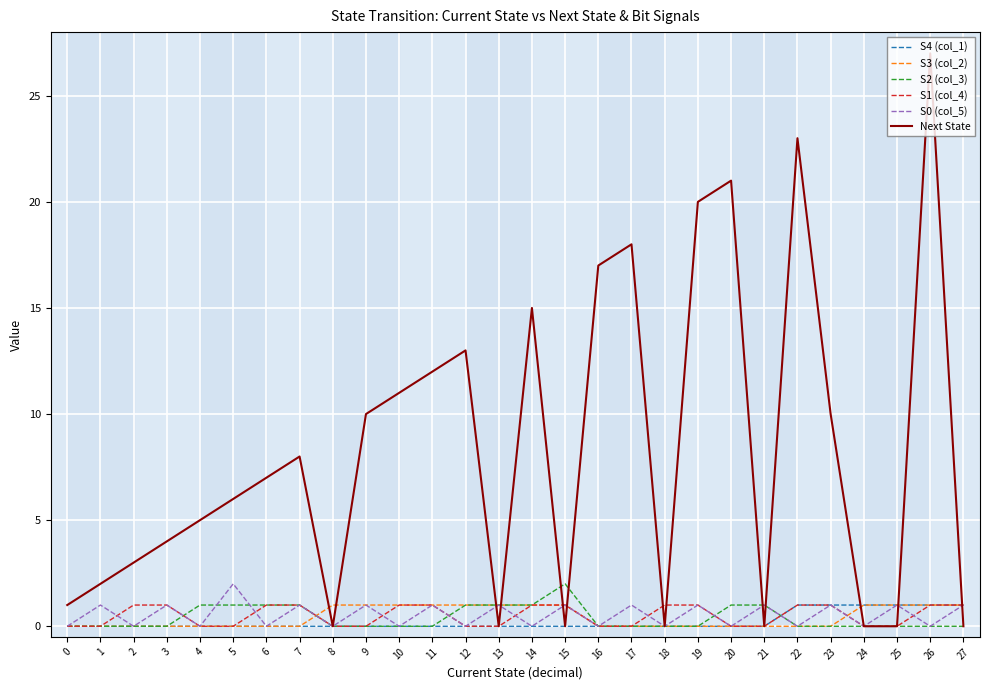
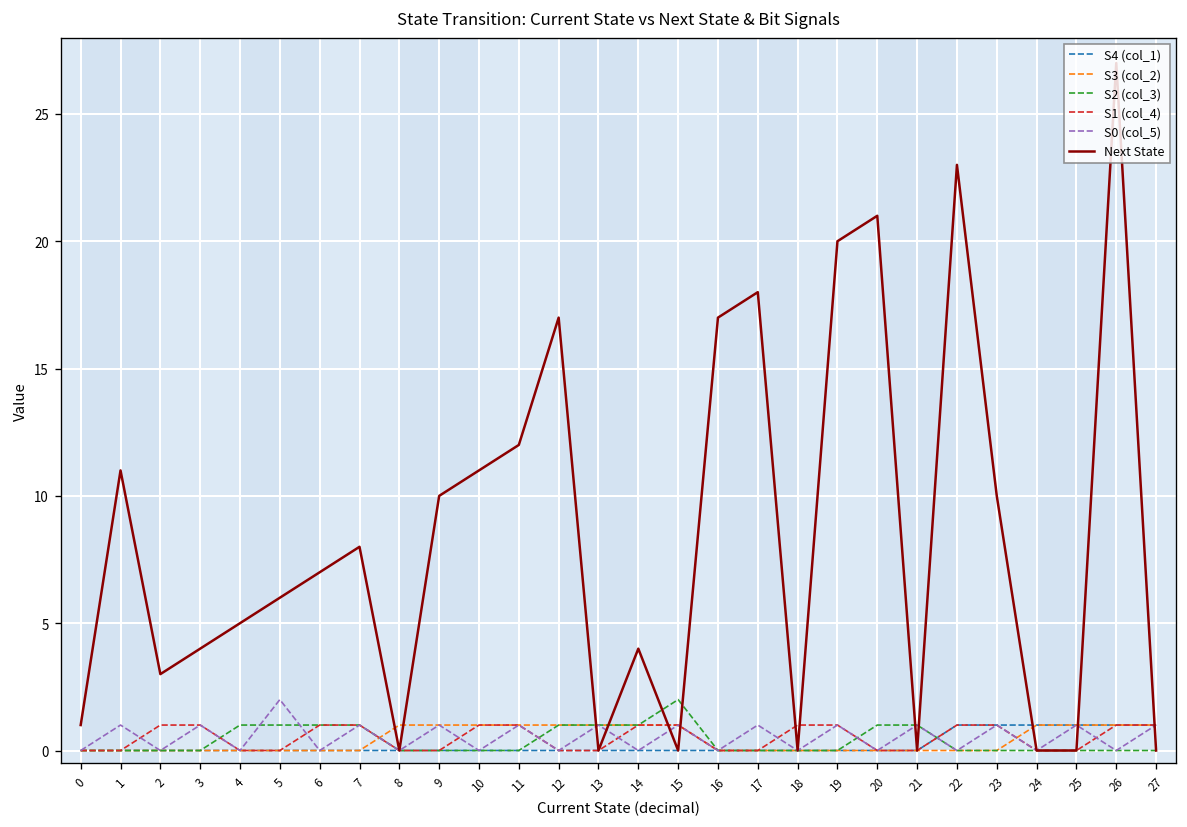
Next State, 1: 2 -> 11
Next State, 12: 13 -> 17
Next State, 14: 15 -> 4
